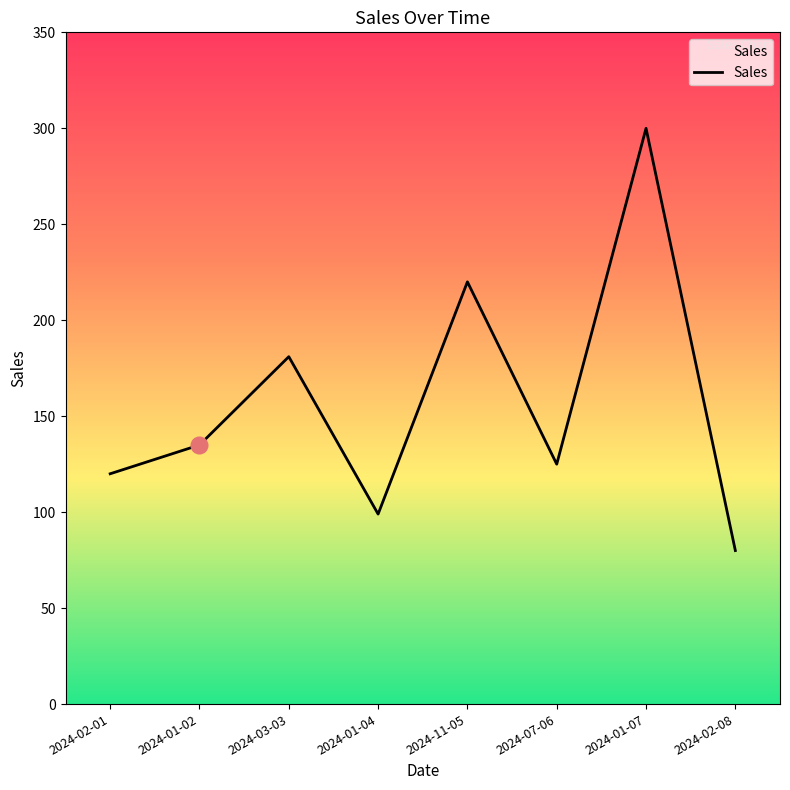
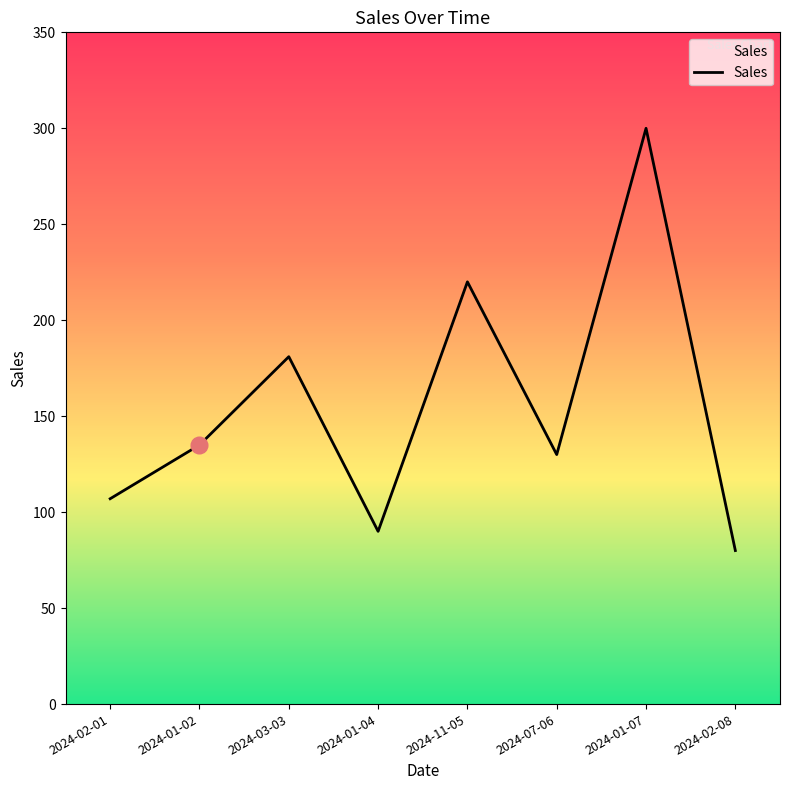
Sales, 2024-02-01: 120 -> 107
Sales, 2024-01-04: 99 -> 90
Sales, 2024-07-06: 125 -> 130
